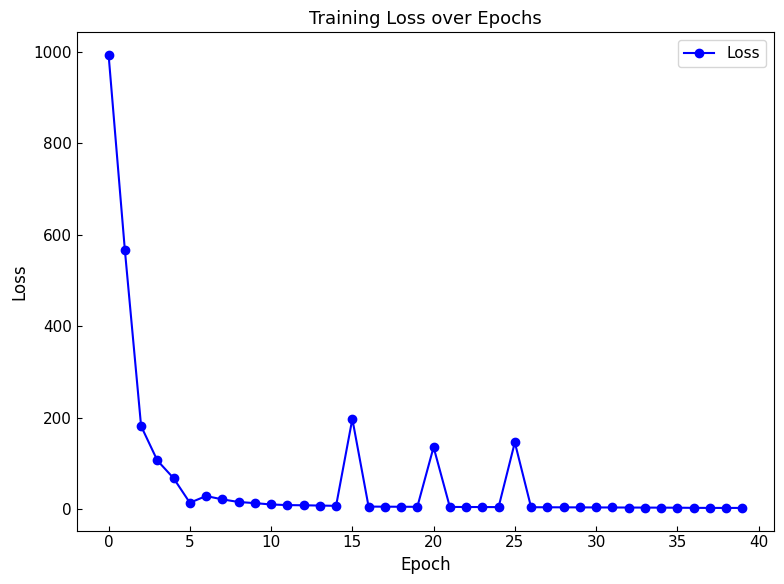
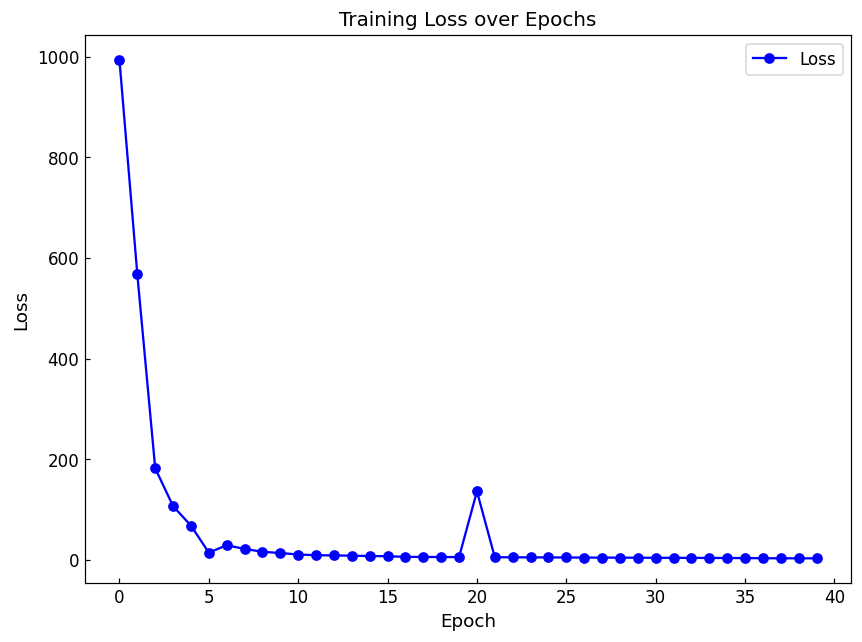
15: 200 -> 10
25: 150 -> 0
